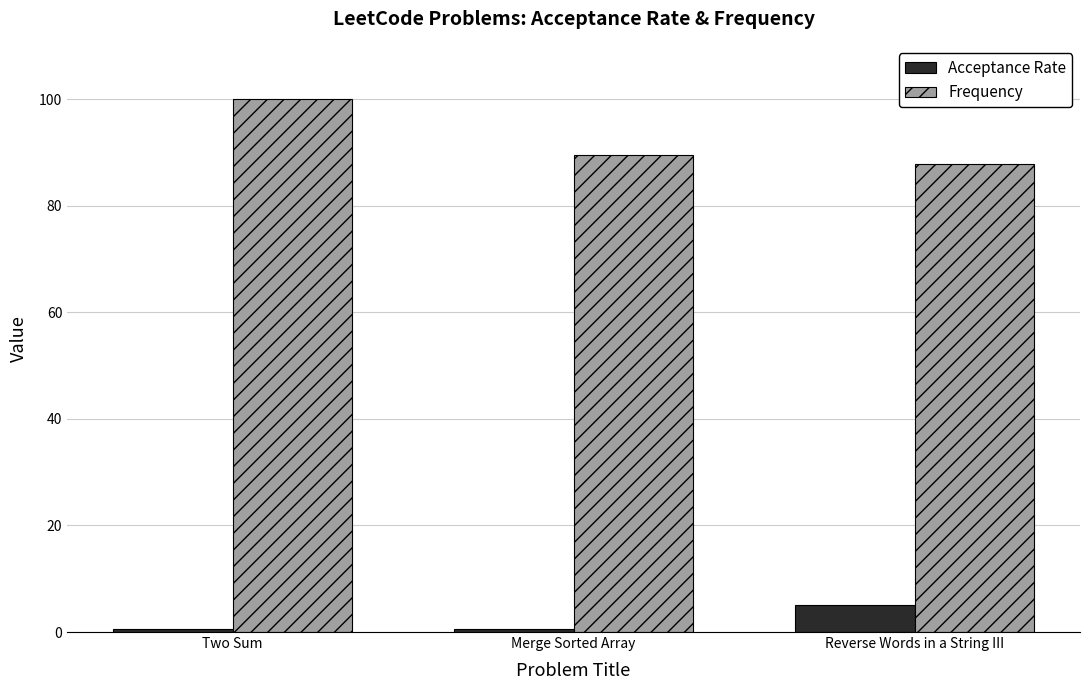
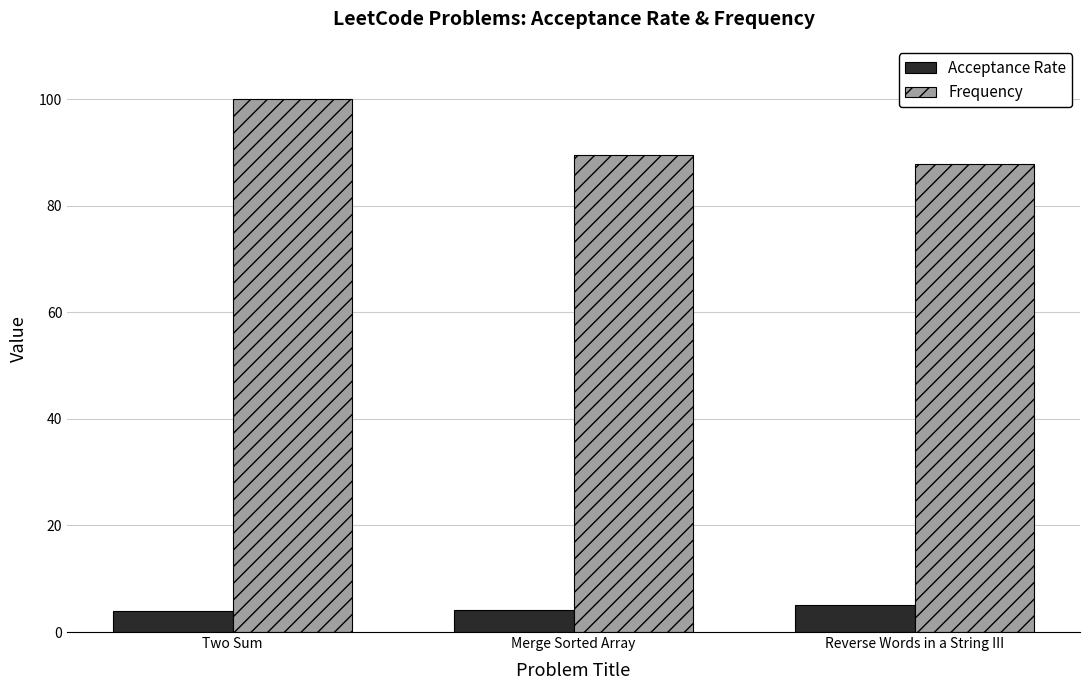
Acceptance Rate, Two Sum: 1 -> 4
Acceptance Rate, Merge Sorted Array: 1 -> 4
